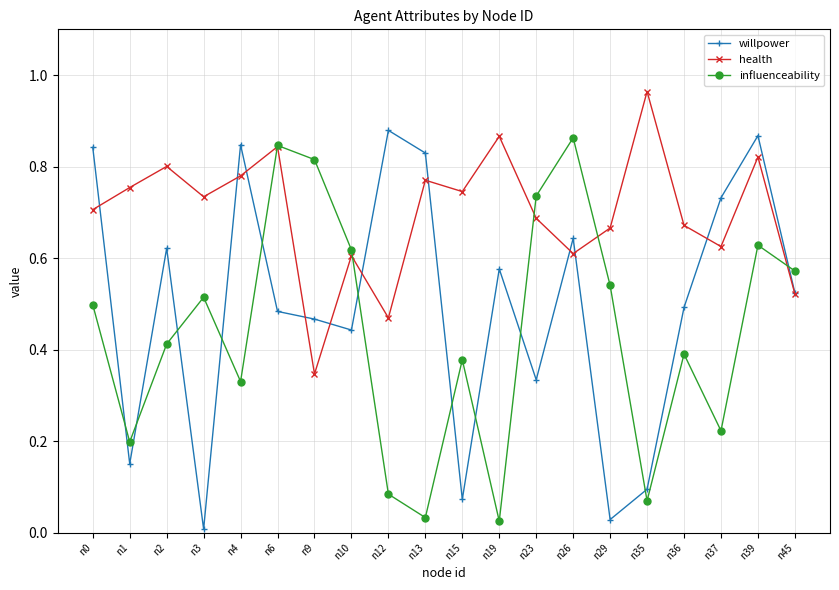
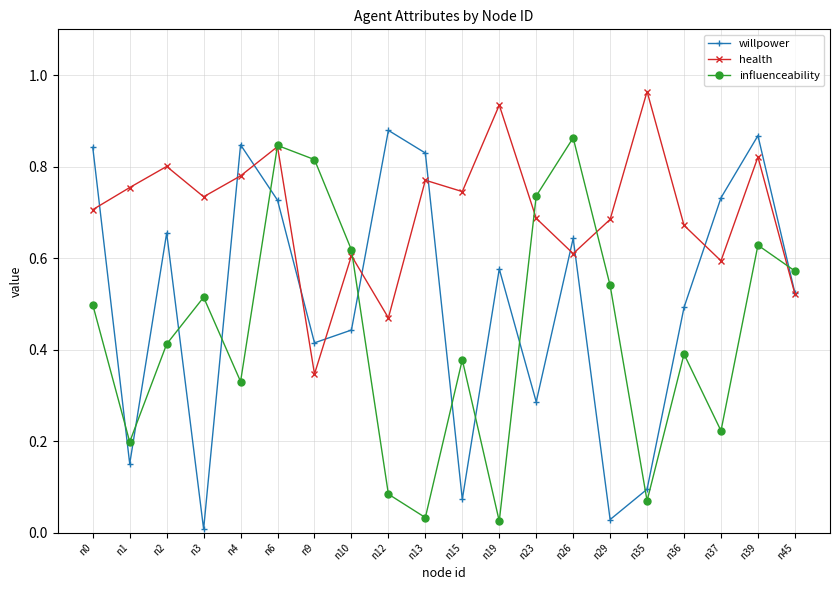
willpower, n2: 0.62 -> 0.65
willpower, n6: 0.48 -> 0.73
willpower, n9: 0.47 -> 0.41
health, n19: 0.87 -> 0.93
willpower, n23: 0.33 -> 0.29
health, n29: 0.67 -> 0.68
health, n37: 0.63 -> 0.59
